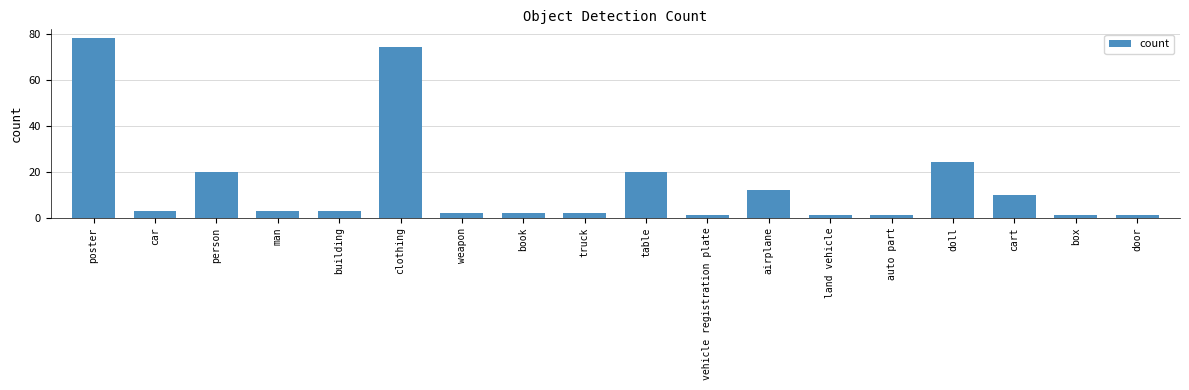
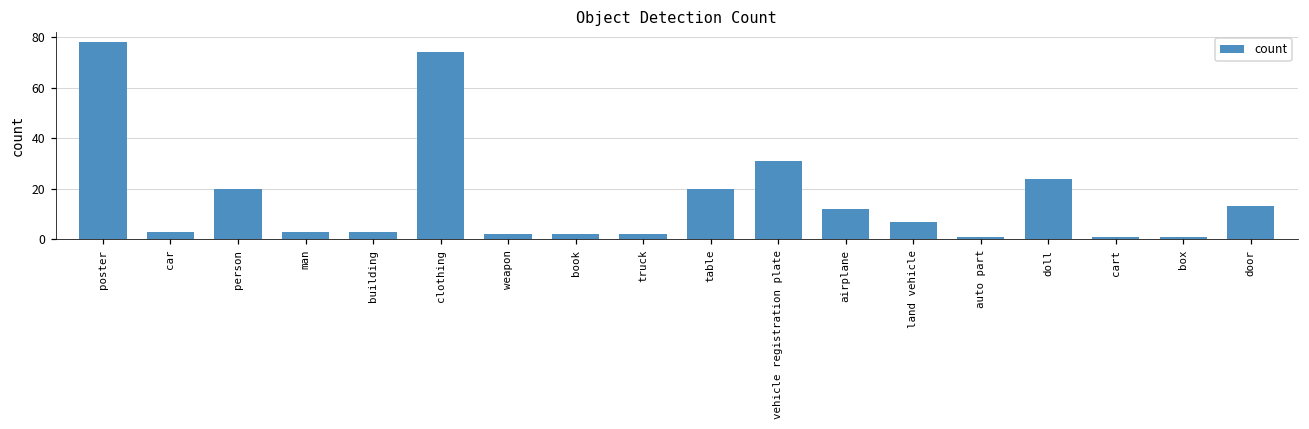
vehicle registration plate: 1 -> 31
land vehicle: 1 -> 7
cart: 10 -> 1
door: 1 -> 13
